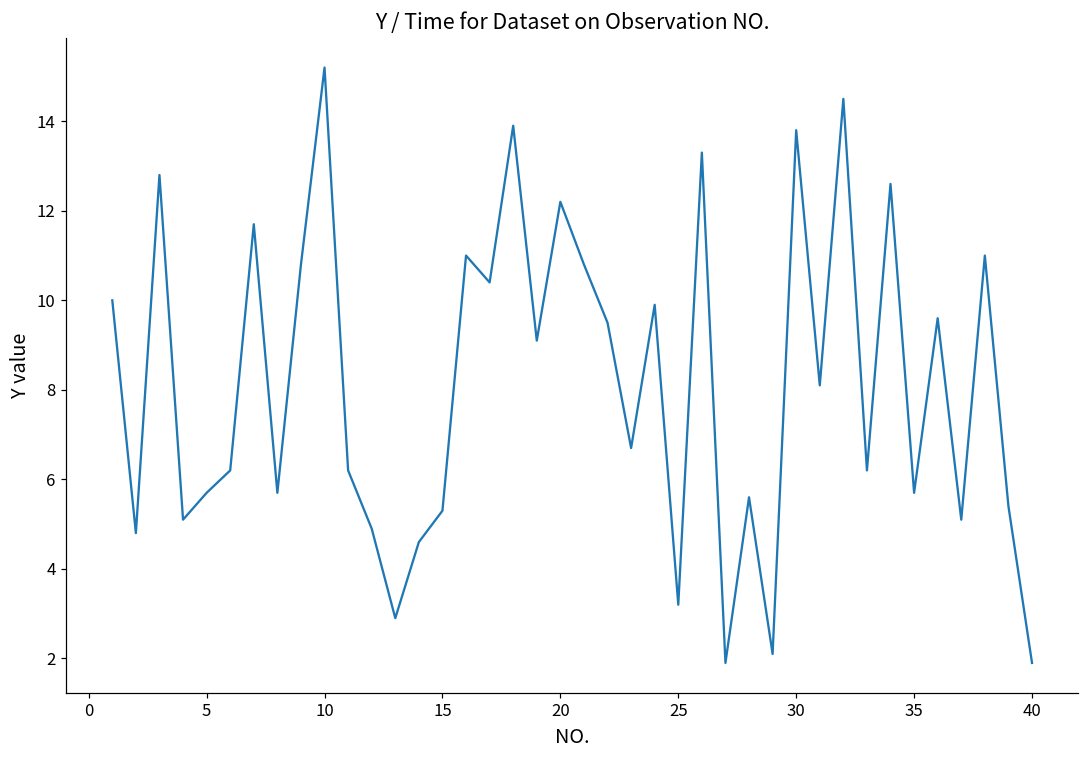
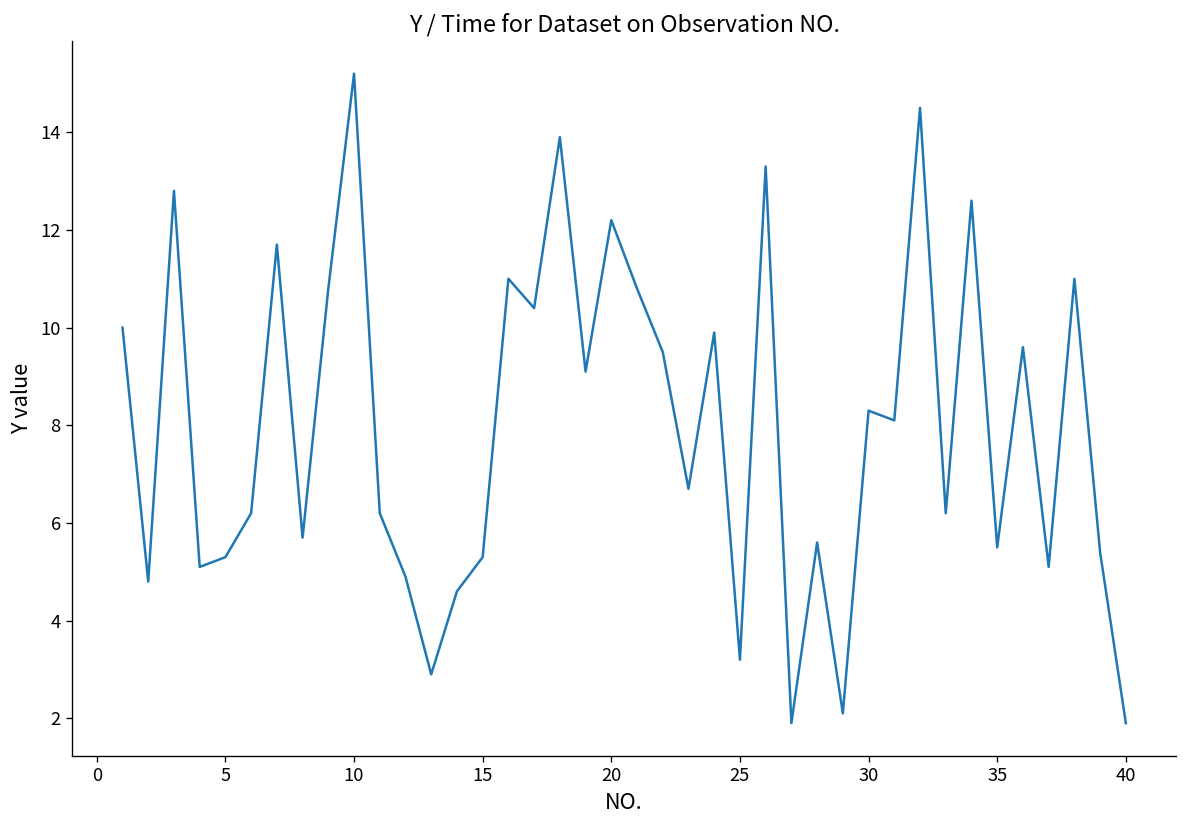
5: 5.7 -> 5.3
30: 13.8 -> 8.3
35: 5.7 -> 5.5
